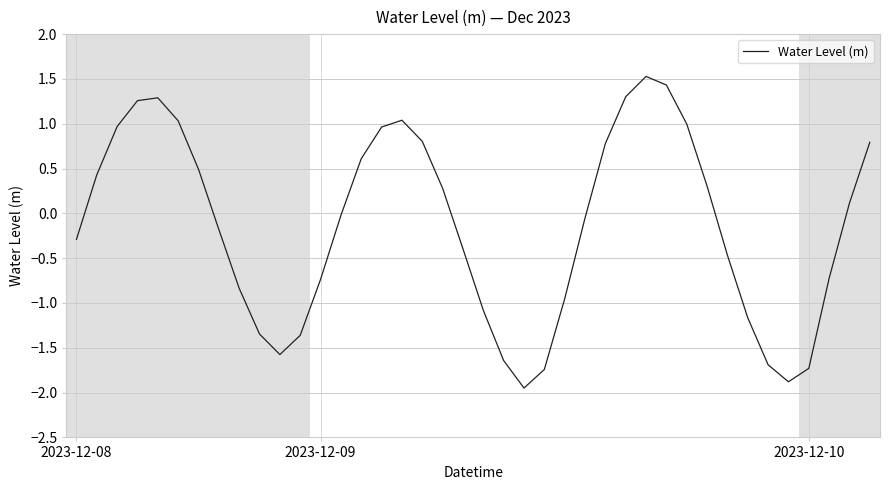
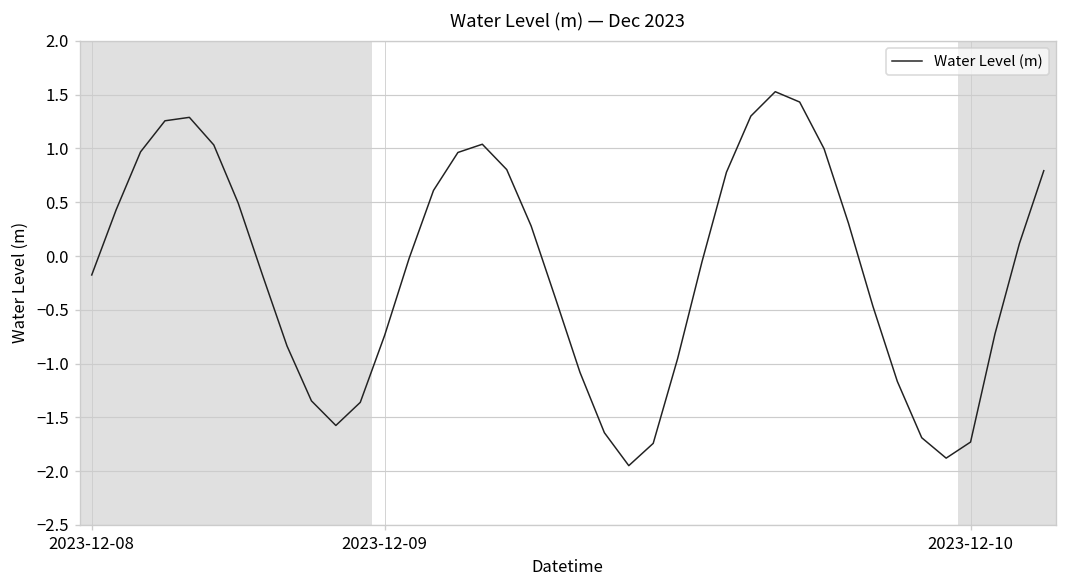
2023-12-08: -0.3 -> -0.2
